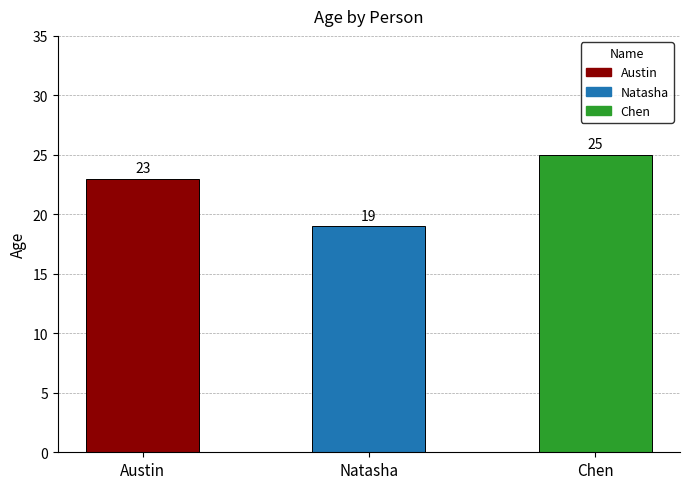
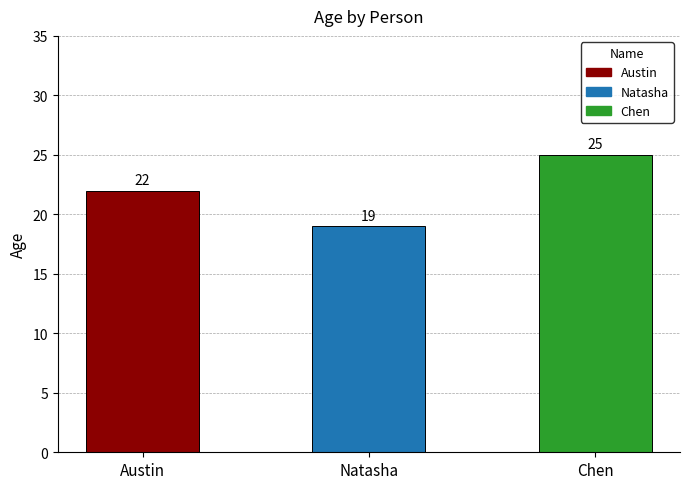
Austin: 23 -> 22
